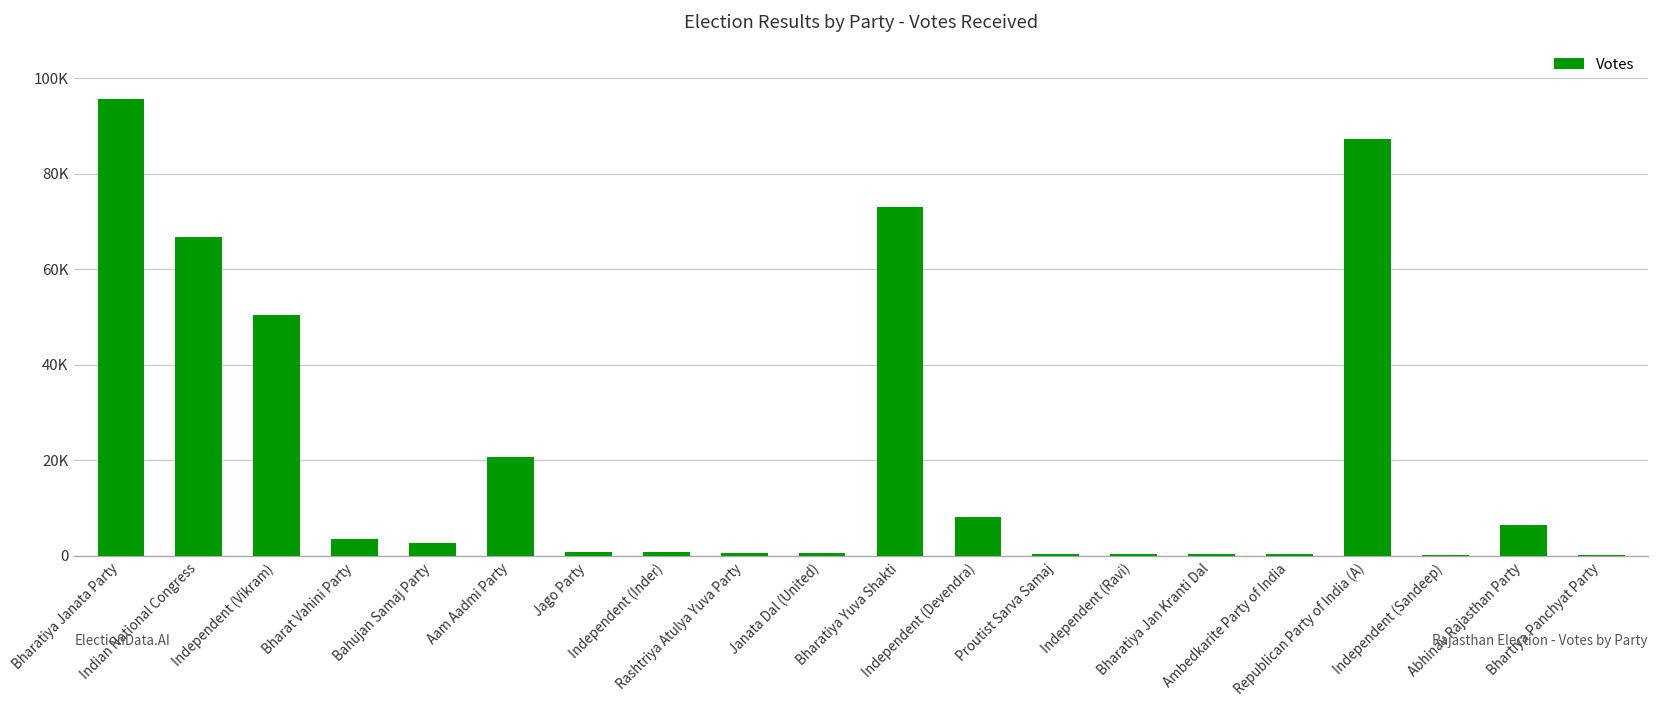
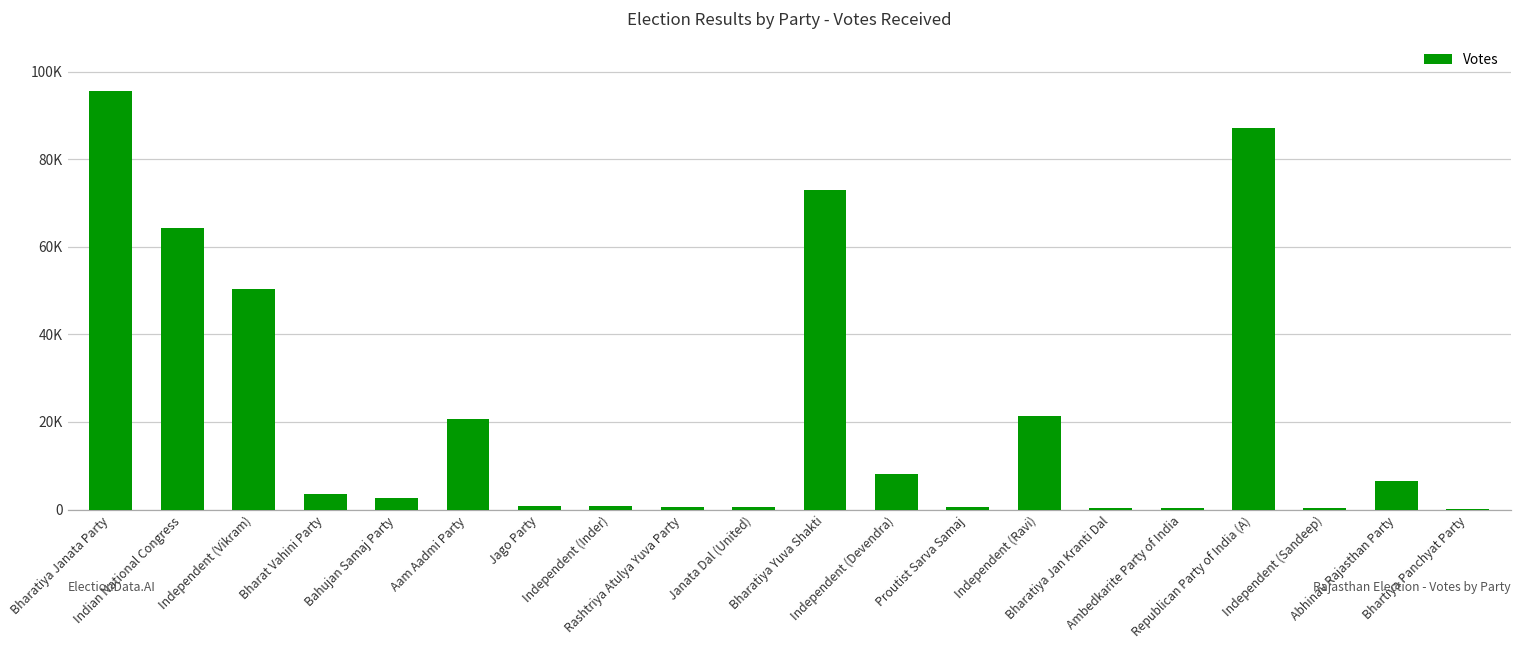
Indian National Congress: 67000 -> 64000
Independent (Ravi): 0 -> 21000
